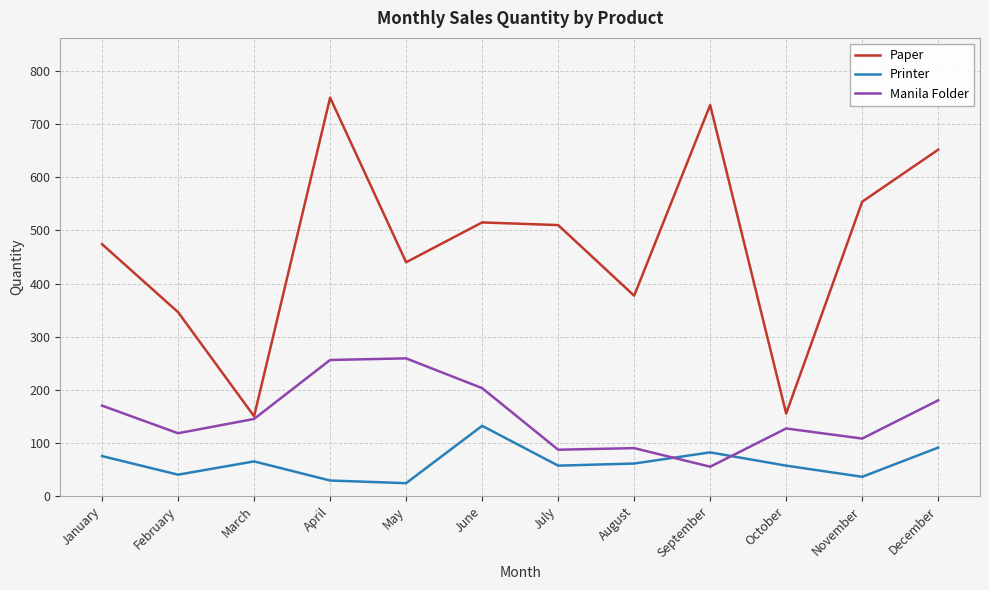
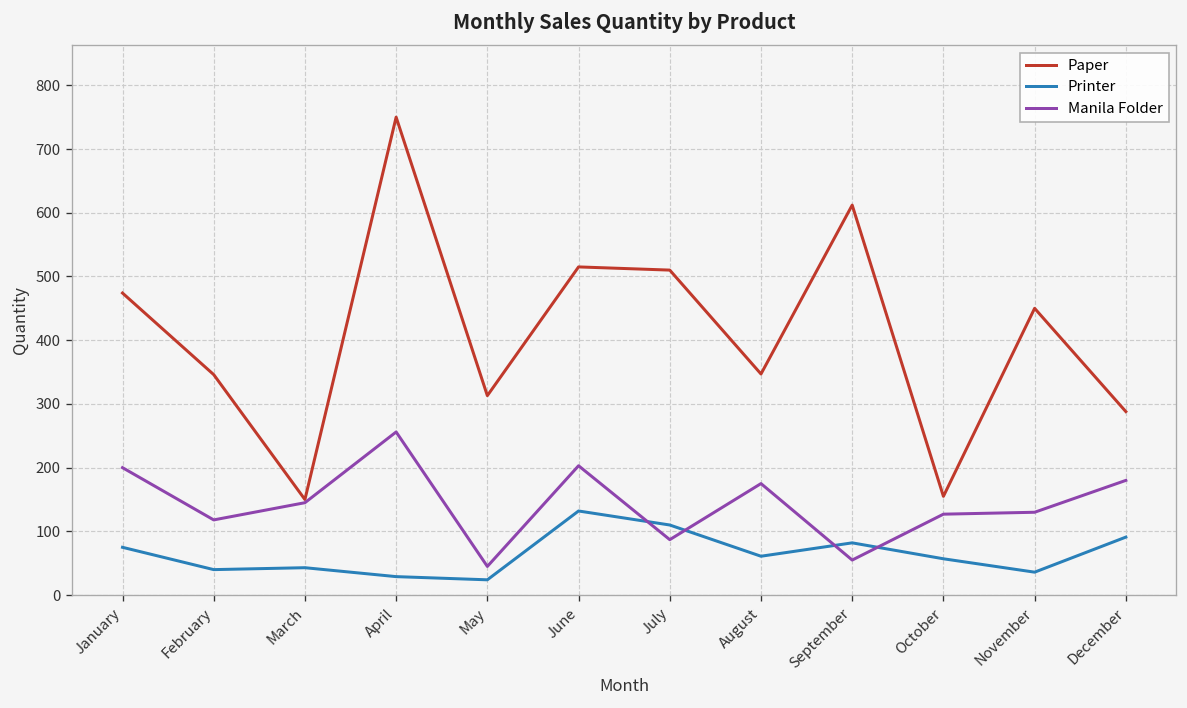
Manila Folder, January: 170 -> 200
Printer, March: 70 -> 40
Paper, May: 440 -> 310
Manila Folder, May: 260 -> 50
Printer, July: 60 -> 110
Paper, August: 380 -> 350
Manila Folder, August: 90 -> 180
Paper, September: 740 -> 610
Paper, November: 550 -> 450
Manila Folder, November: 110 -> 130
Paper, December: 650 -> 290
